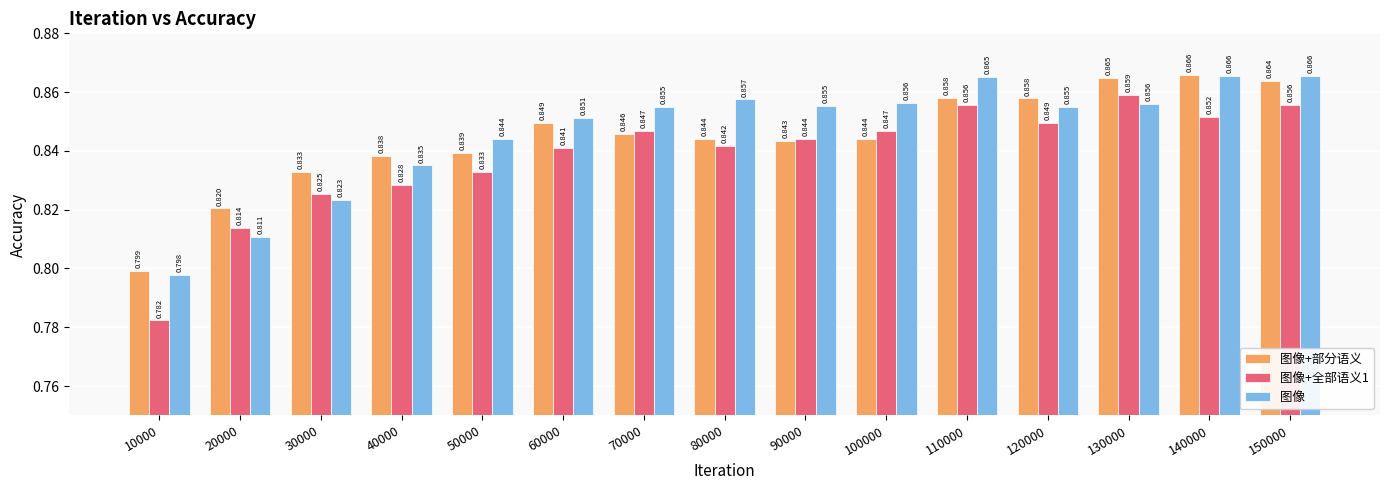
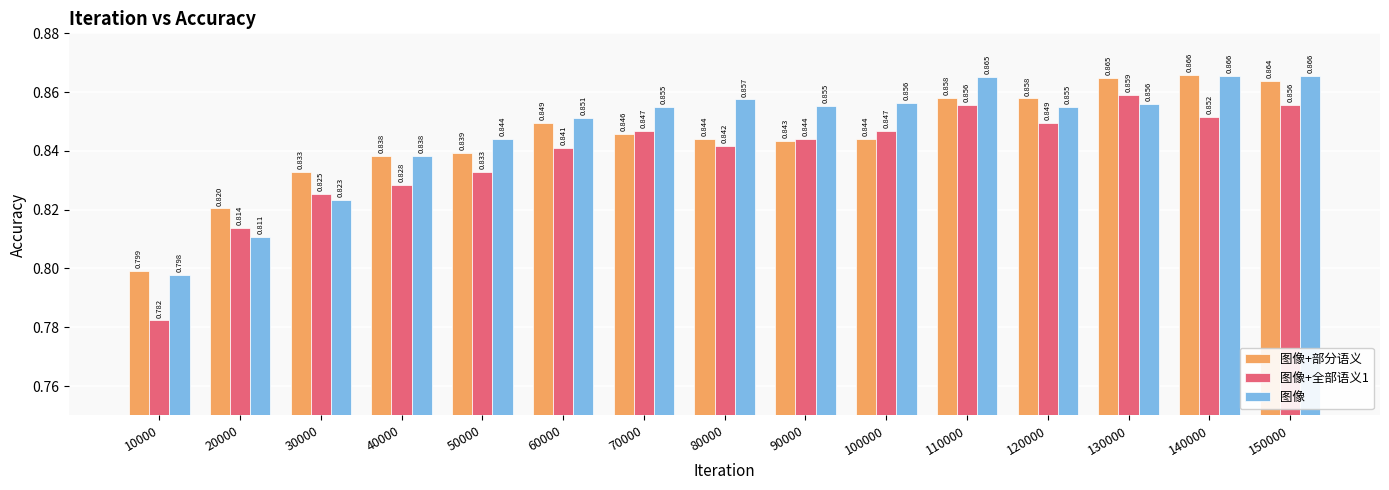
图像, 40000: 0.835 -> 0.838
